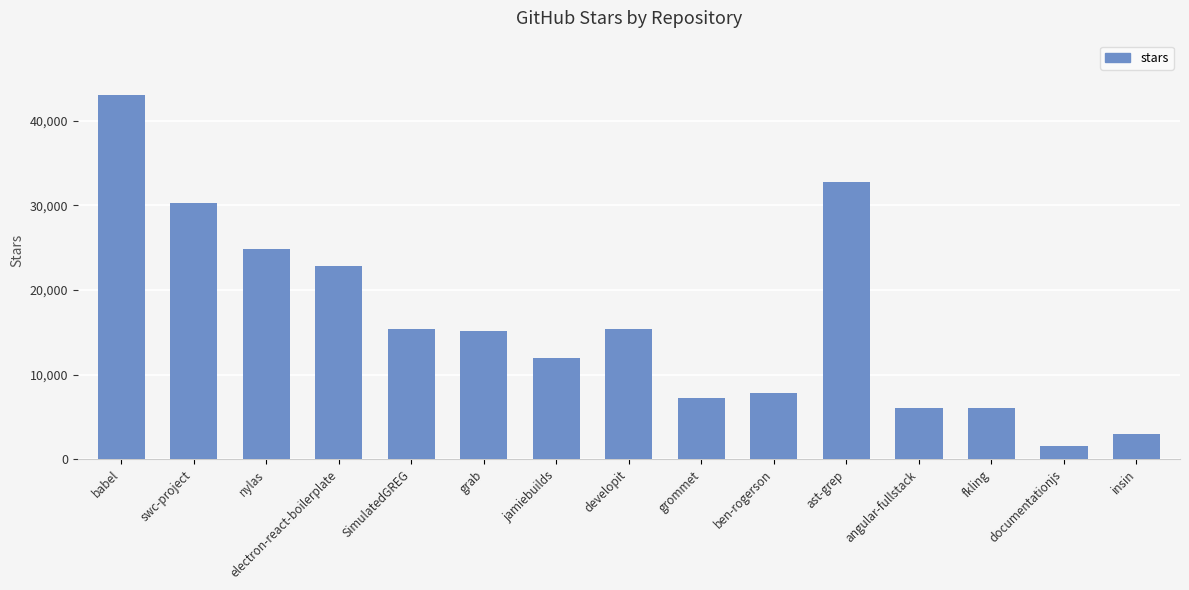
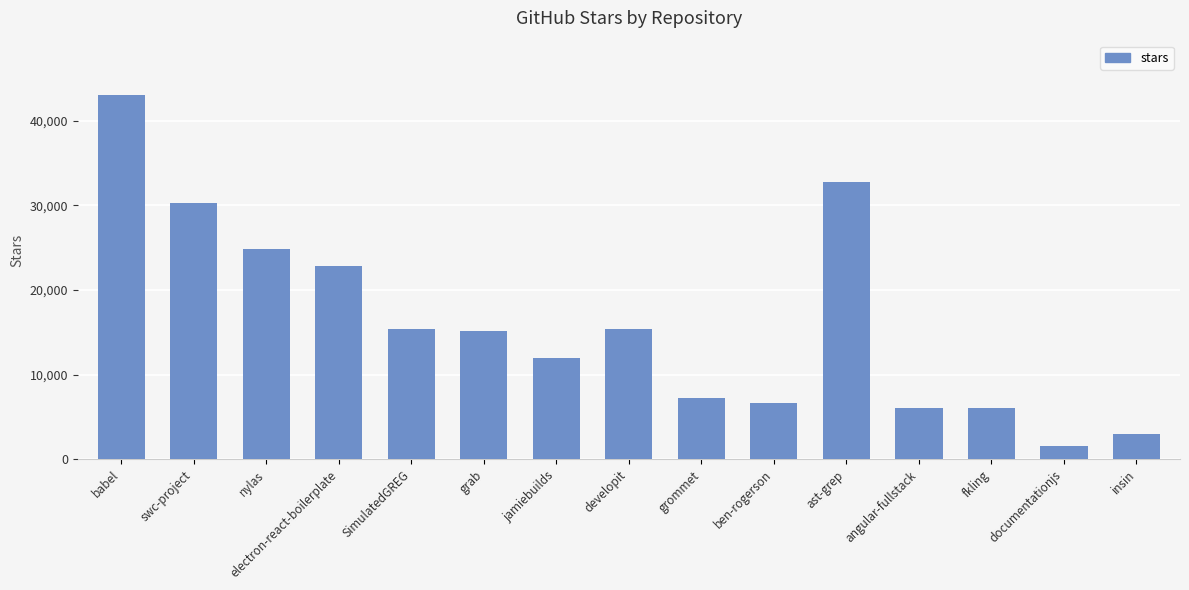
ben-rogerson: 8,000 -> 7,000
